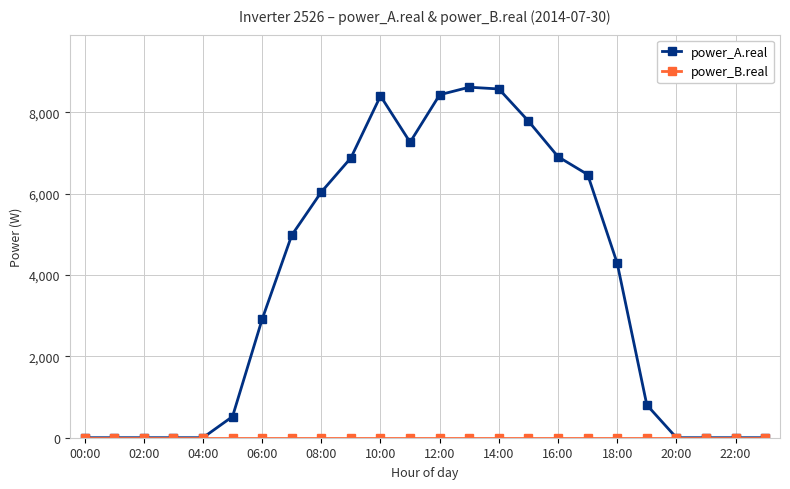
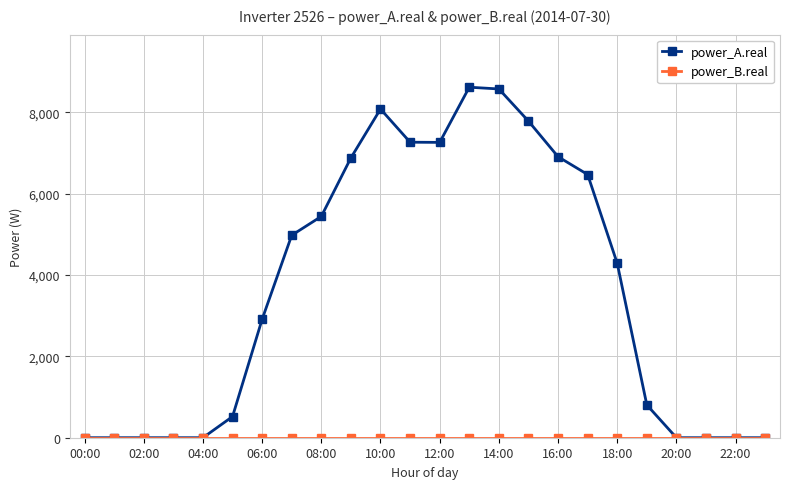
power_A.real, 08:00: 6,000 -> 5,400
power_A.real, 10:00: 8,400 -> 8,100
power_A.real, 12:00: 8,400 -> 7,300
